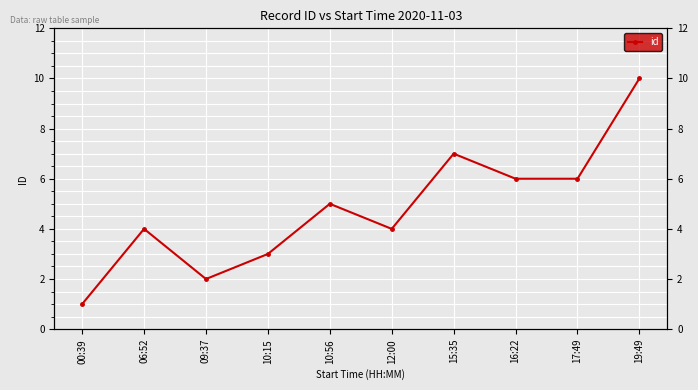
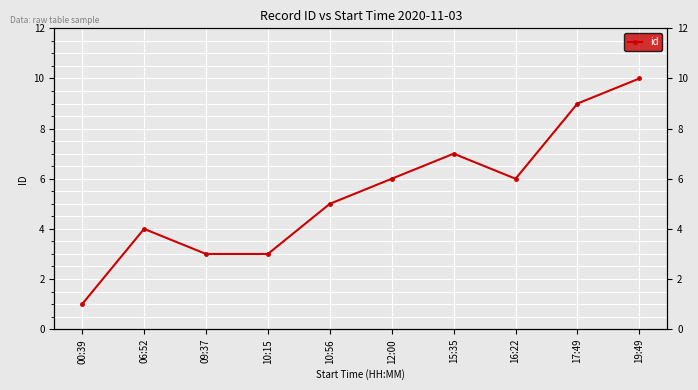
09:37: 2 -> 3
12:00: 4 -> 6
17:49: 6 -> 9
